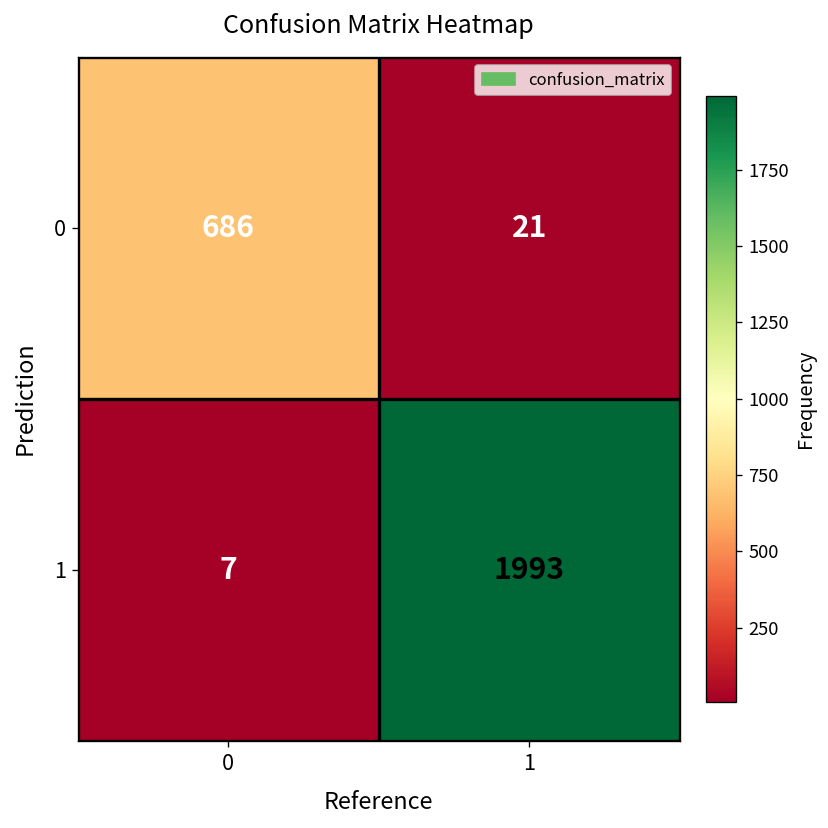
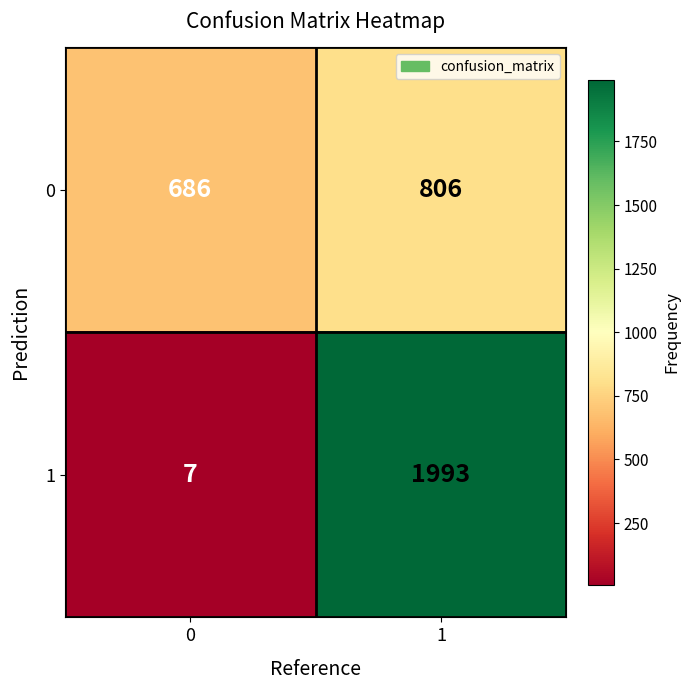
0, 1: 21 -> 806
